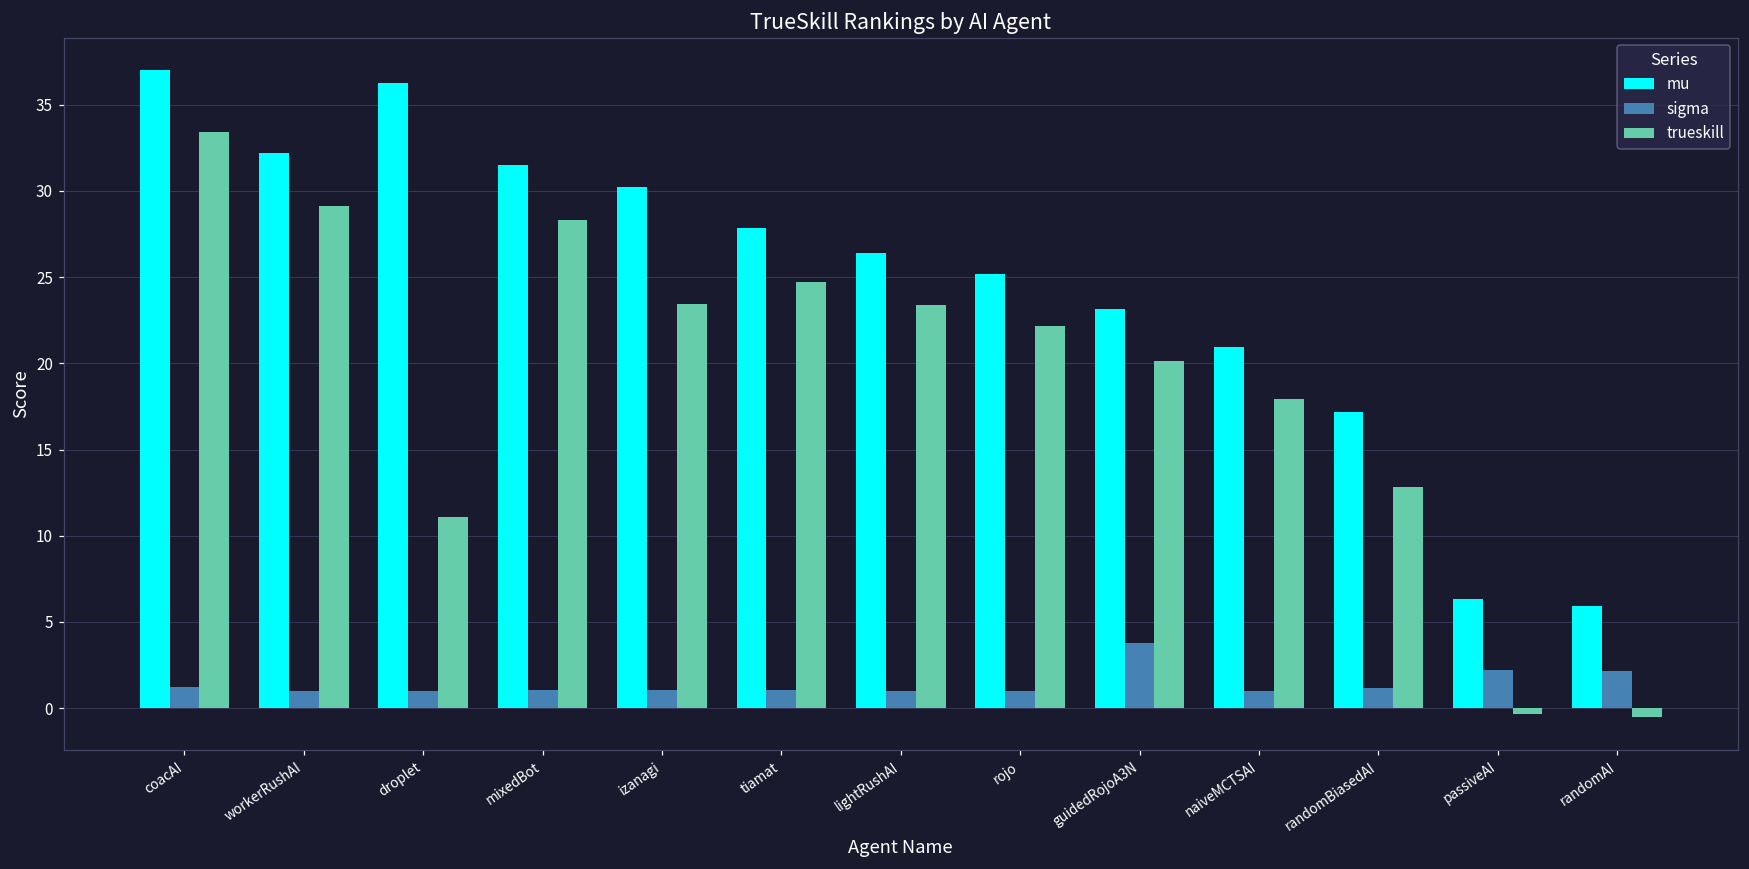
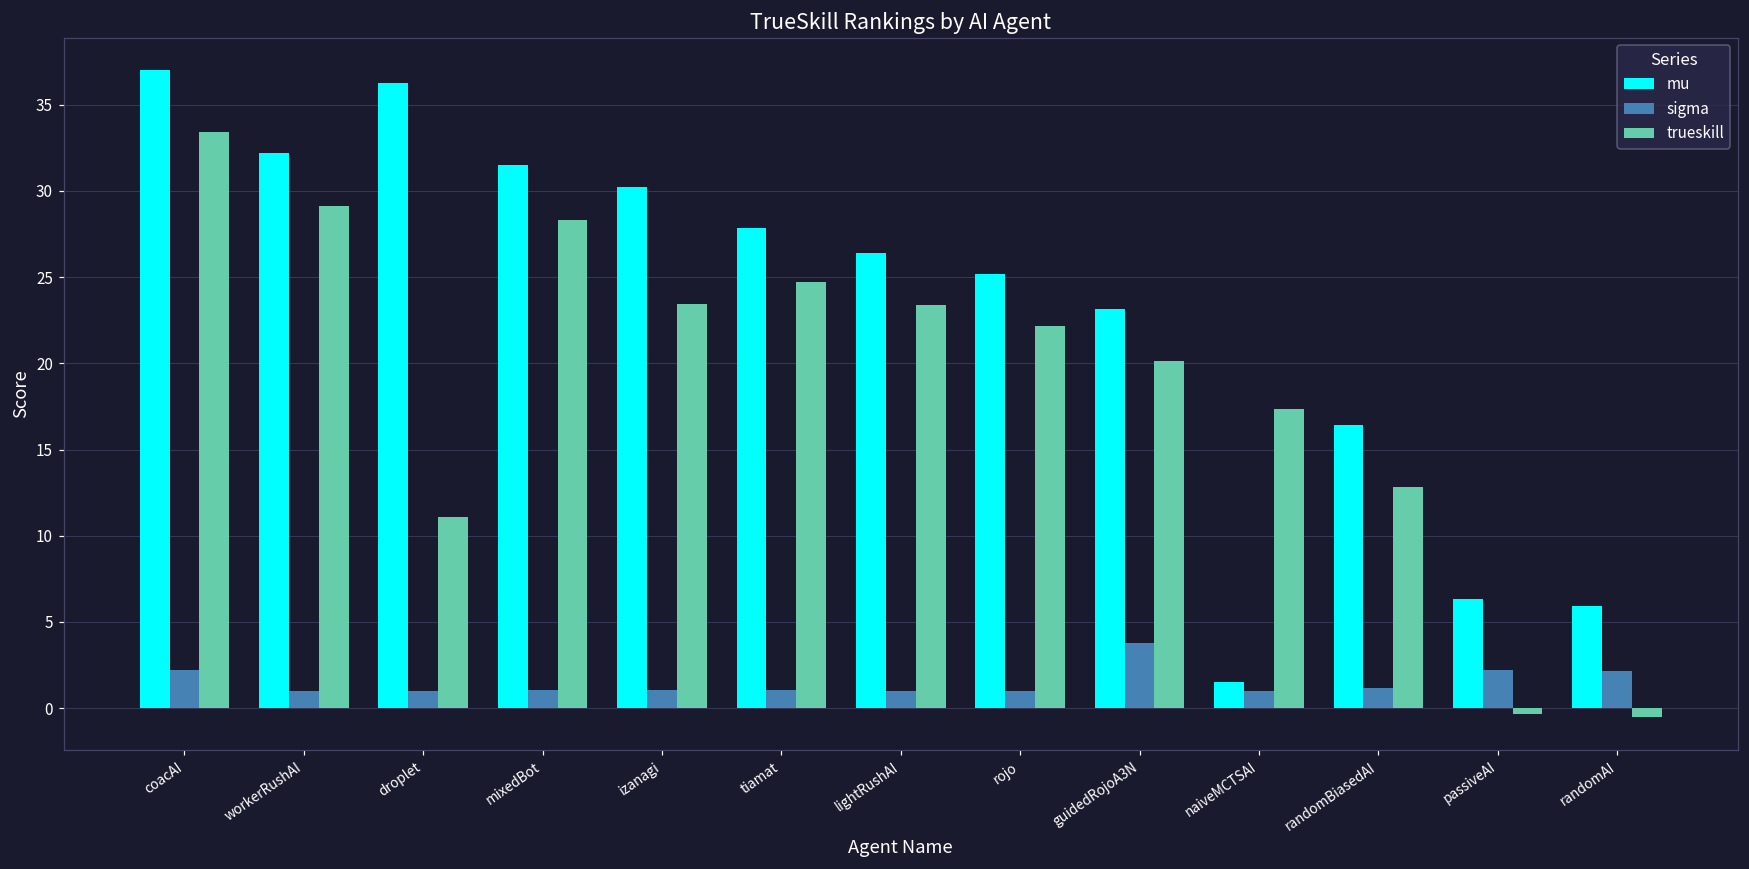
sigma, coacAI: 1.2 -> 2.2
mu, naiveMCTSAI: 20.9 -> 1.5
trueskill, naiveMCTSAI: 17.9 -> 17.3
mu, randomBiasedAI: 17.2 -> 16.4
